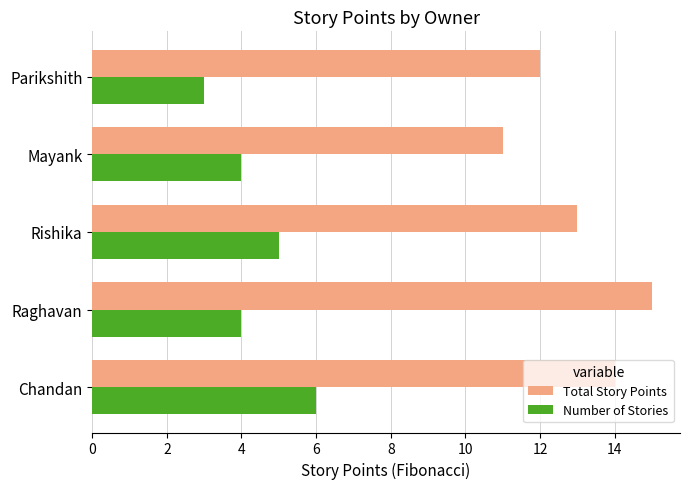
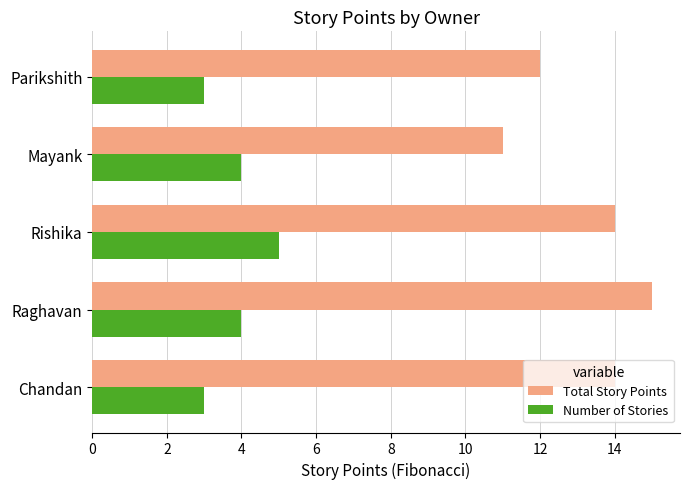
Total Story Points, Rishika: 13 -> 14
Number of Stories, Chandan: 6 -> 3
